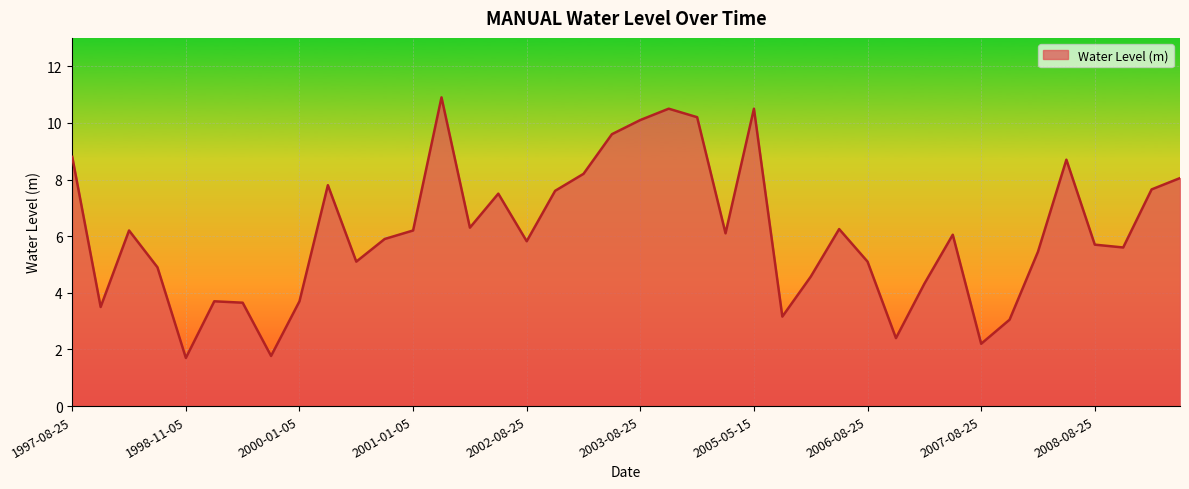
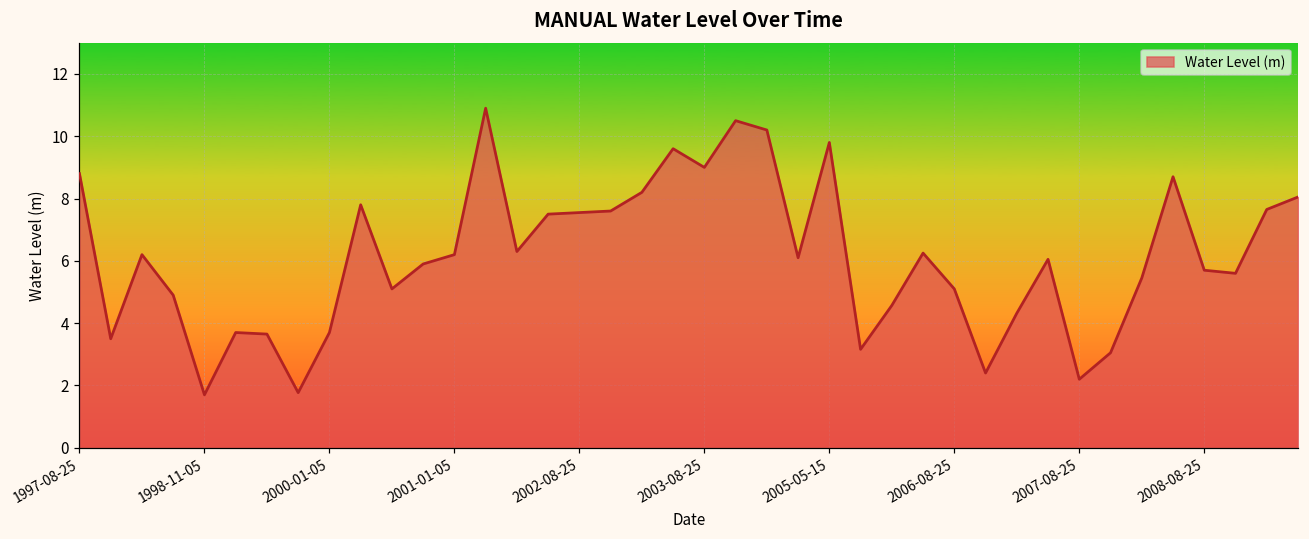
2002-08-25: 5.8 -> 7.6
2003-08-25: 10.1 -> 9.0
2005-05-15: 10.5 -> 9.8
